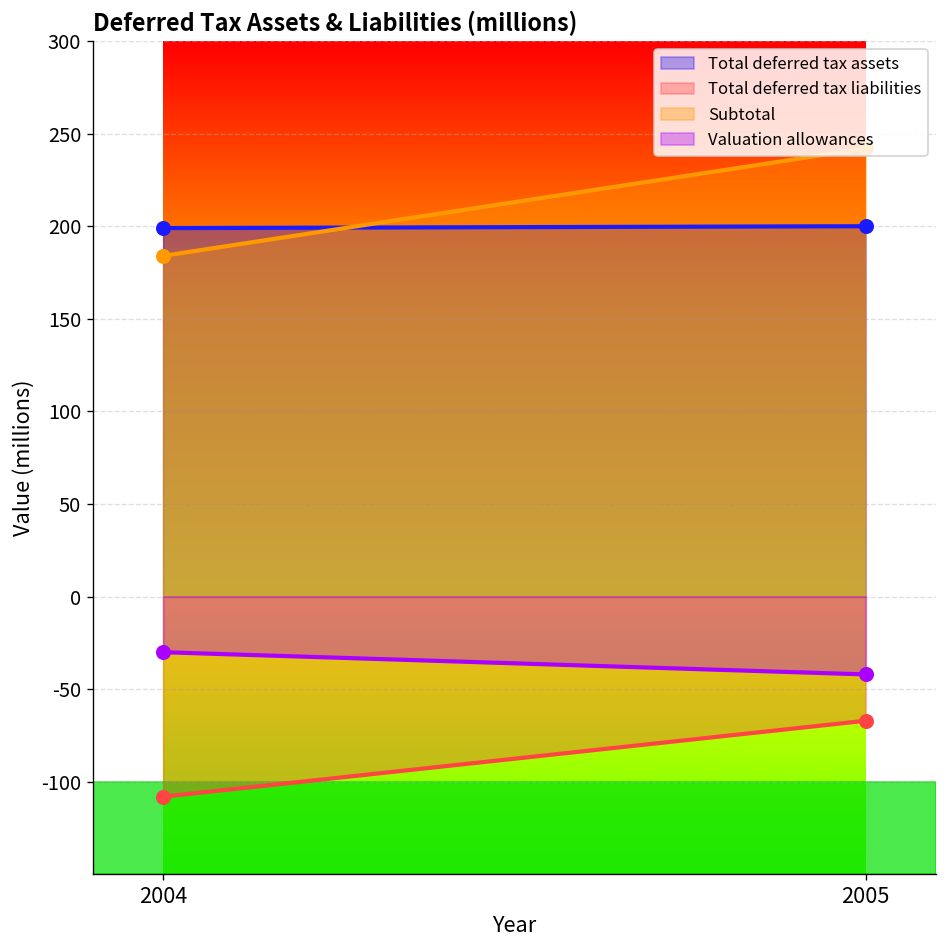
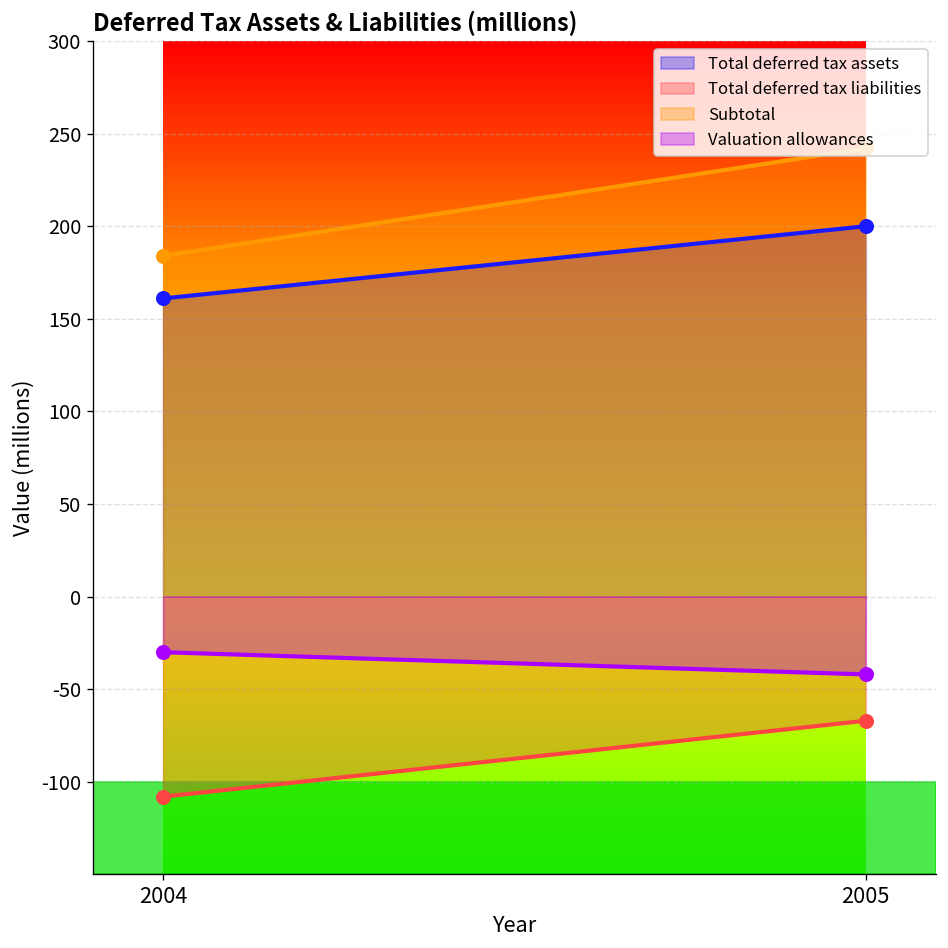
Total deferred tax assets, 2004: 199 -> 161
